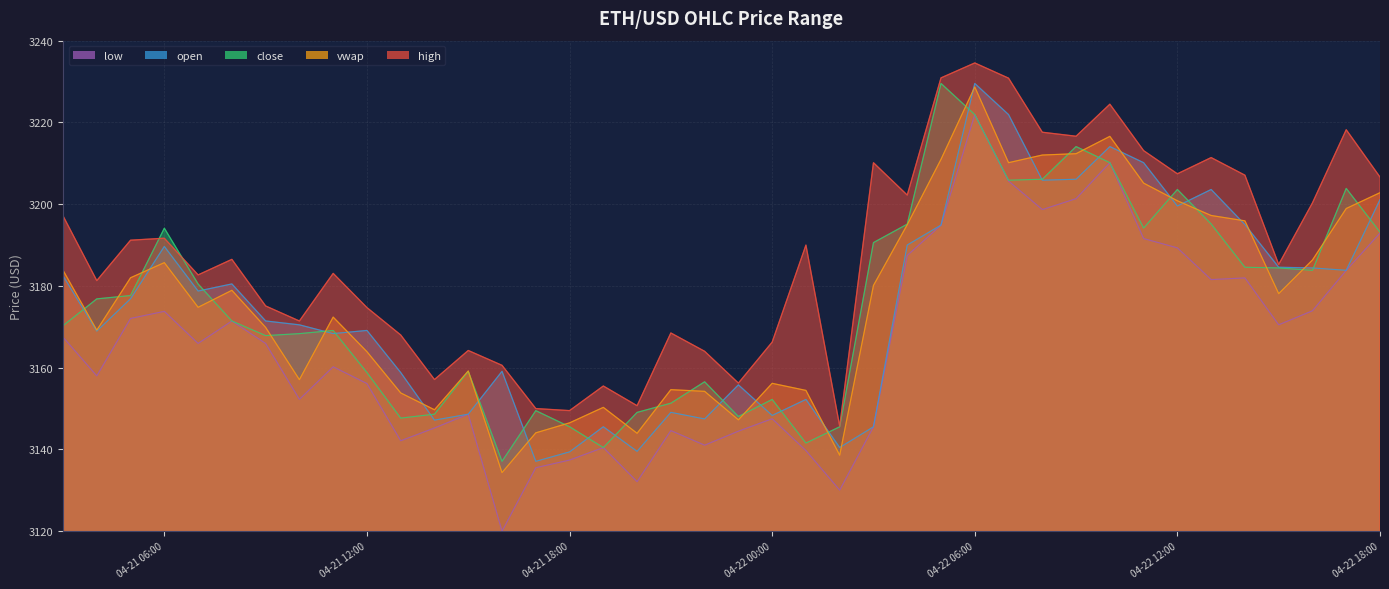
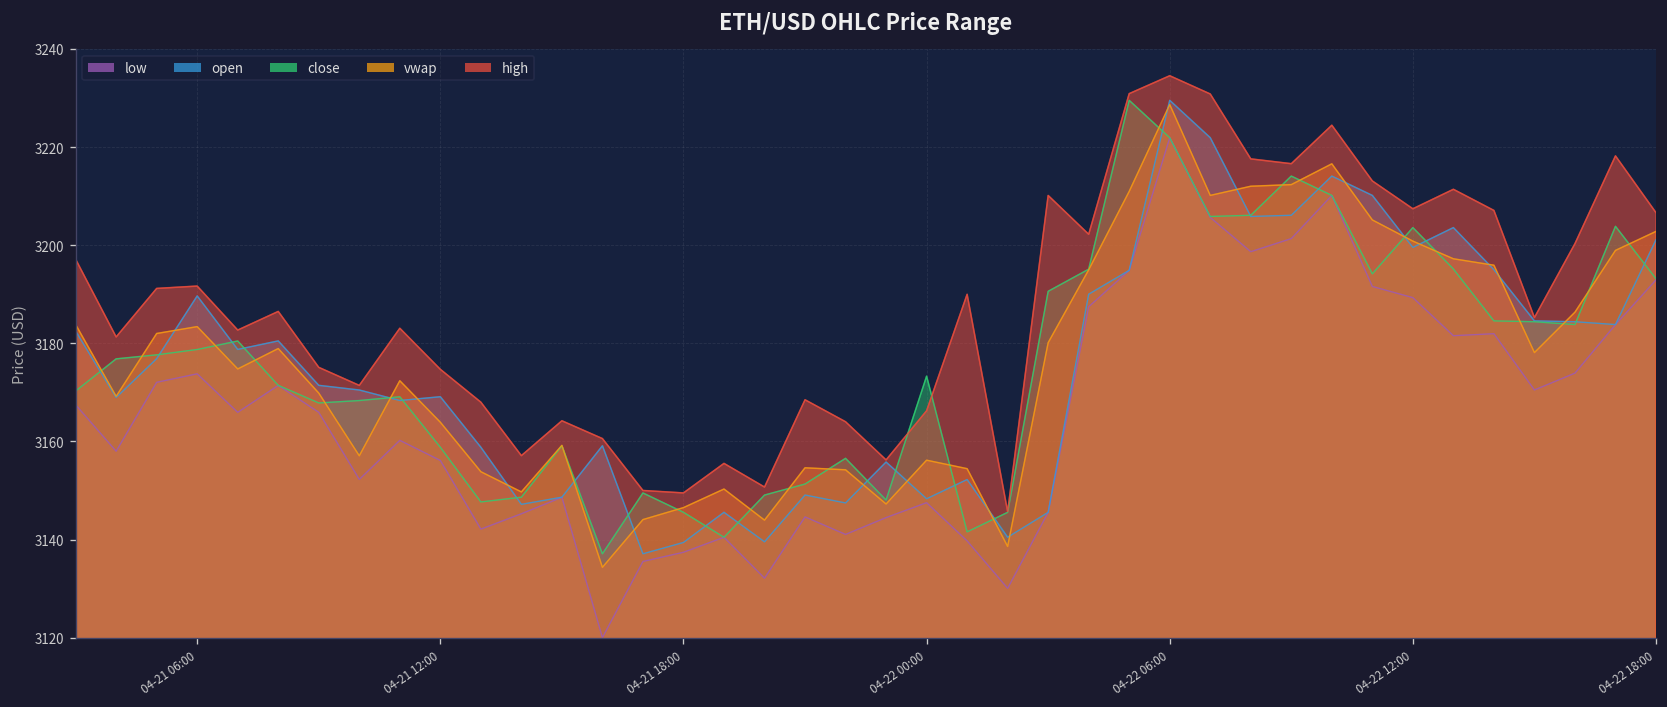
close, 04-21 06:00: 3194 -> 3179
vwap, 04-21 06:00: 3186 -> 3183
close, 04-22 00:00: 3152 -> 3173
